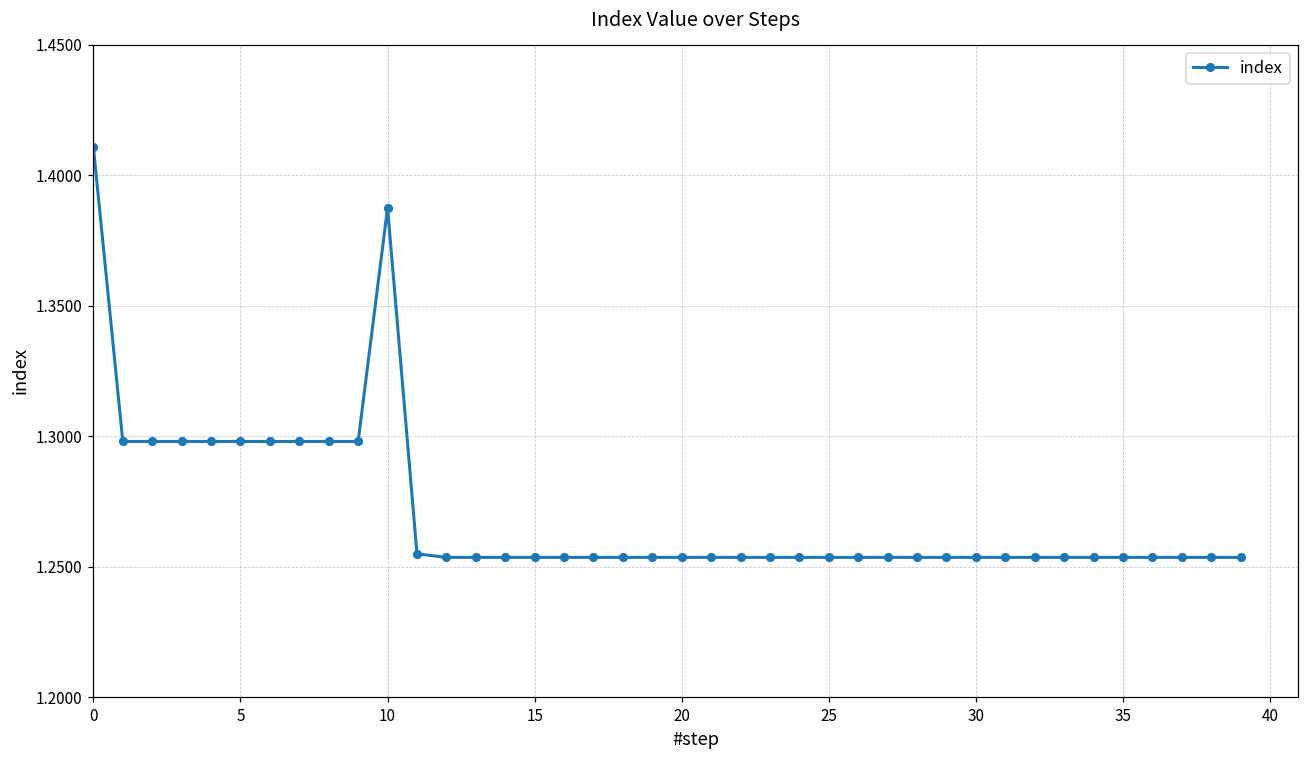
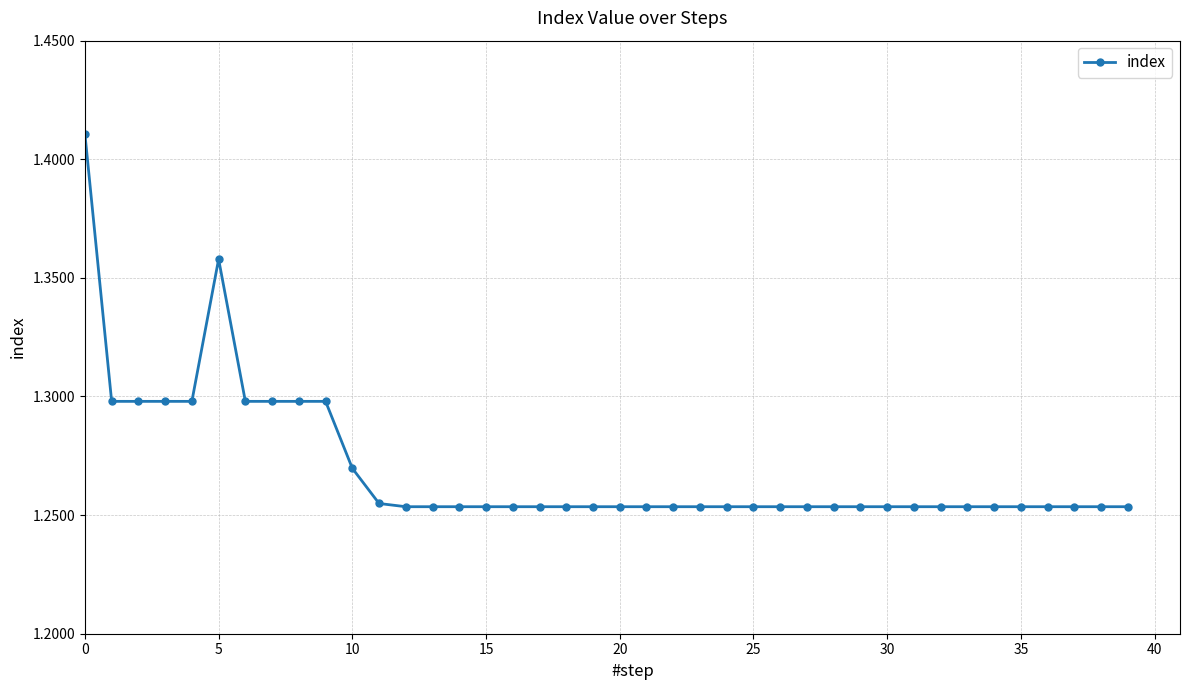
5: 1.298 -> 1.358
10: 1.387 -> 1.270
